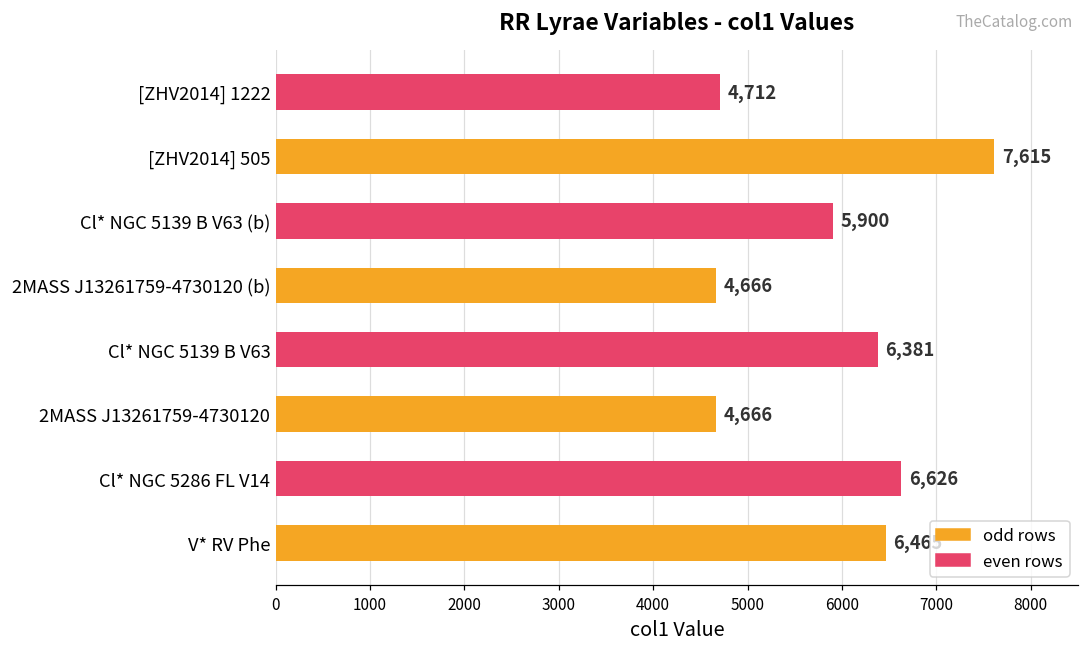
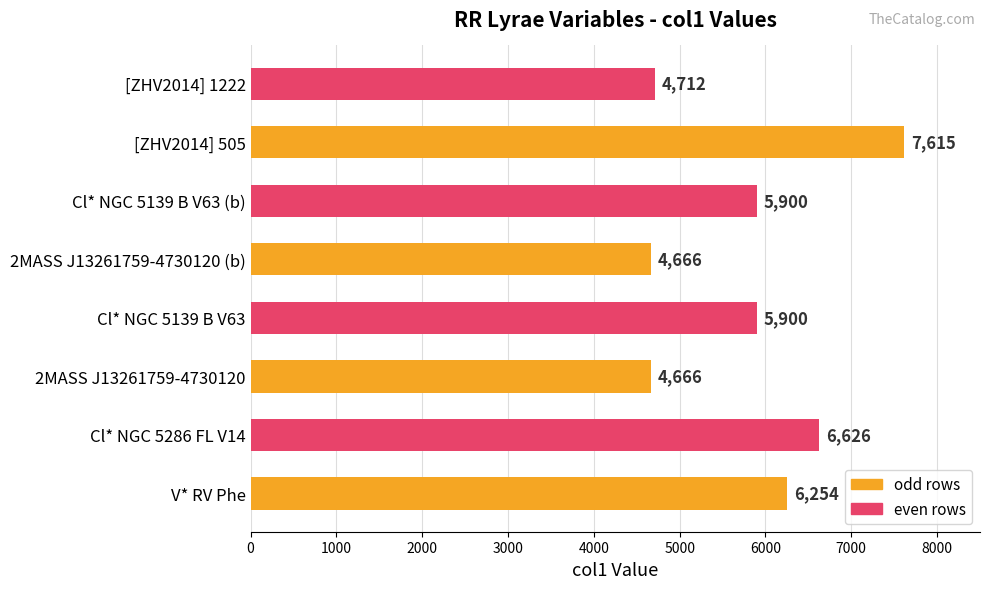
Cl* NGC 5139 B V63: 6,381 -> 5,900
V* RV Phe: 6500 -> 6300
